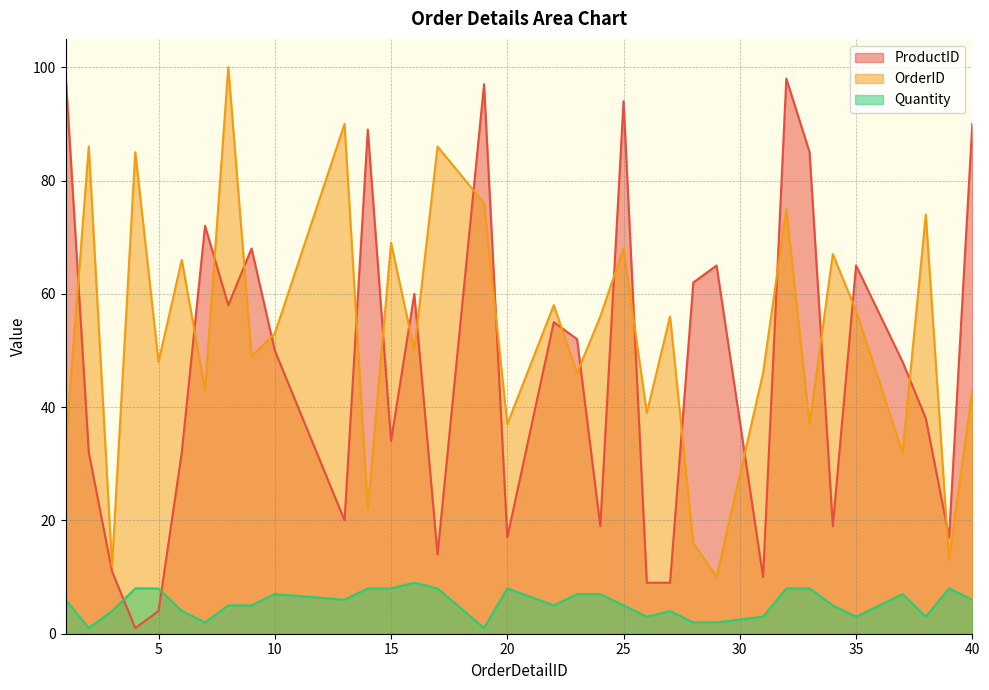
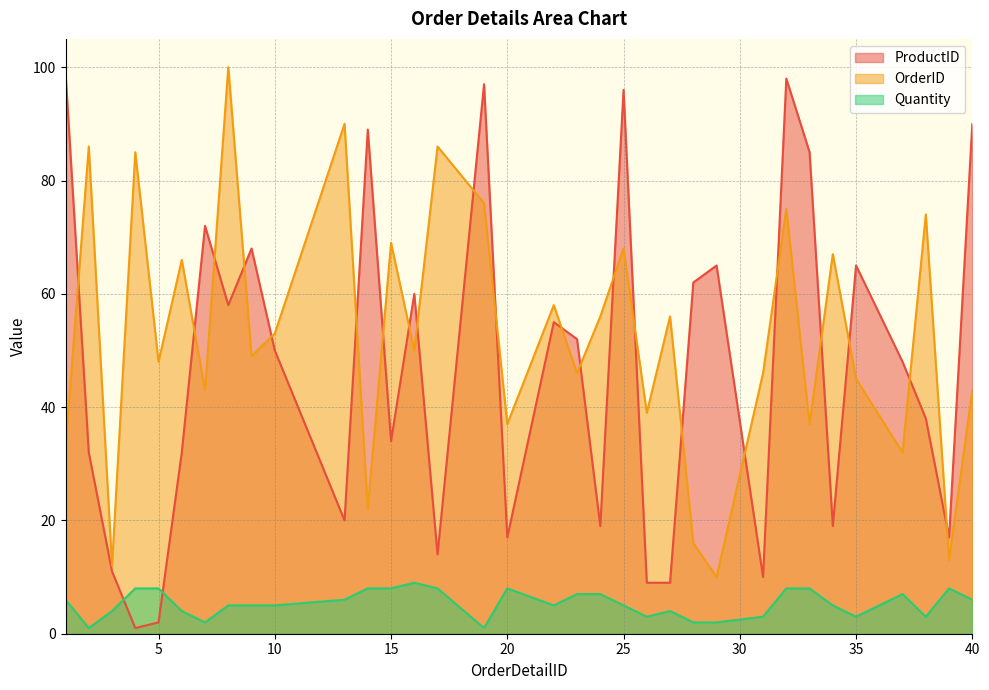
ProductID, 5: 4 -> 2
Quantity, 10: 7 -> 5
ProductID, 25: 94 -> 96
OrderID, 35: 57 -> 45
